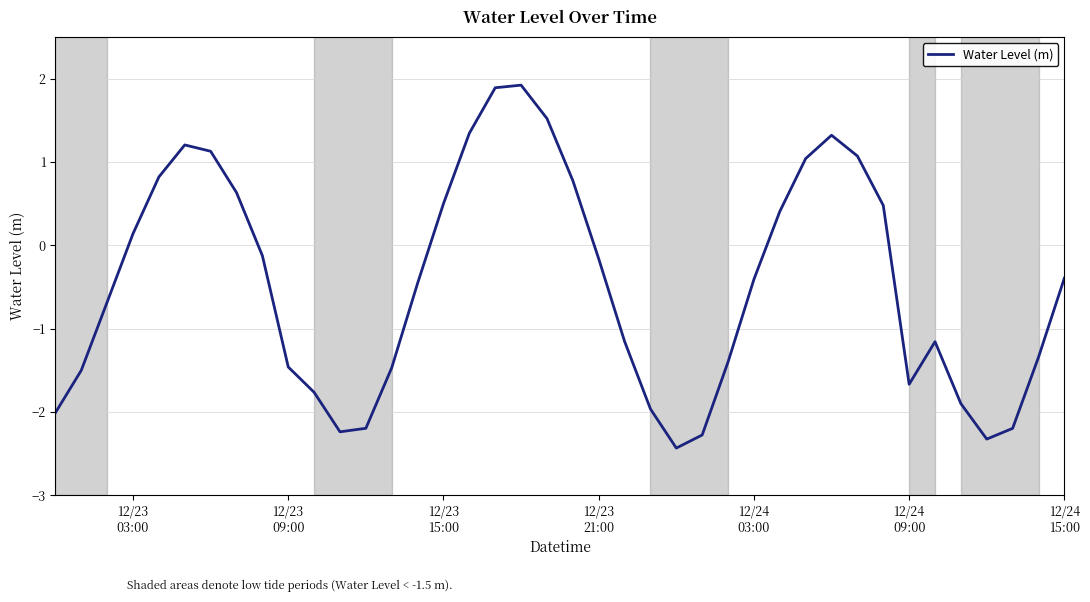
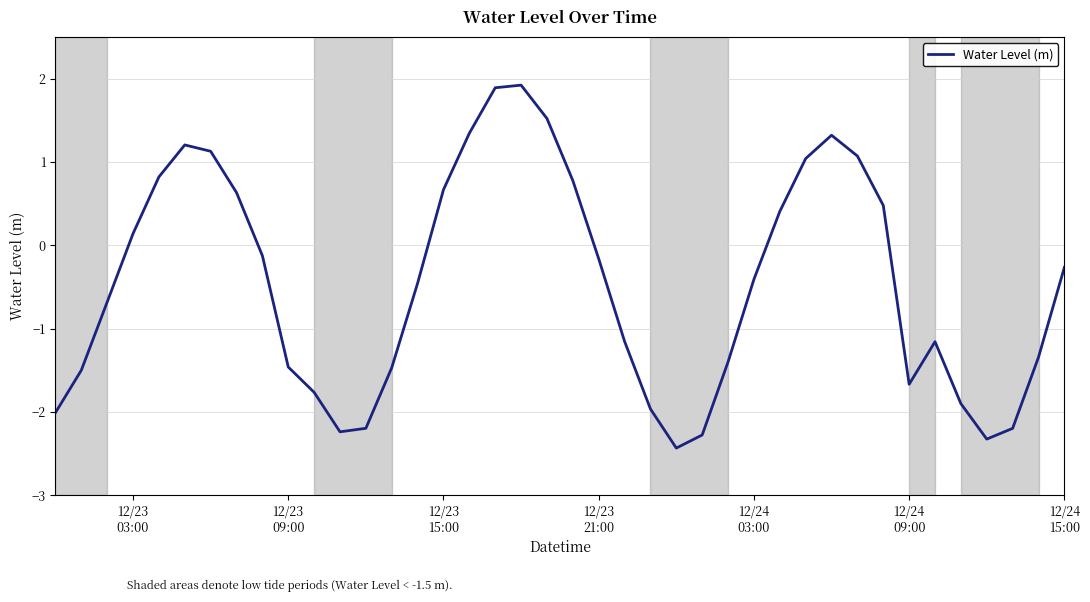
12/23 15:00: 0.5 -> 0.7
12/24 15:00: -0.4 -> -0.3
